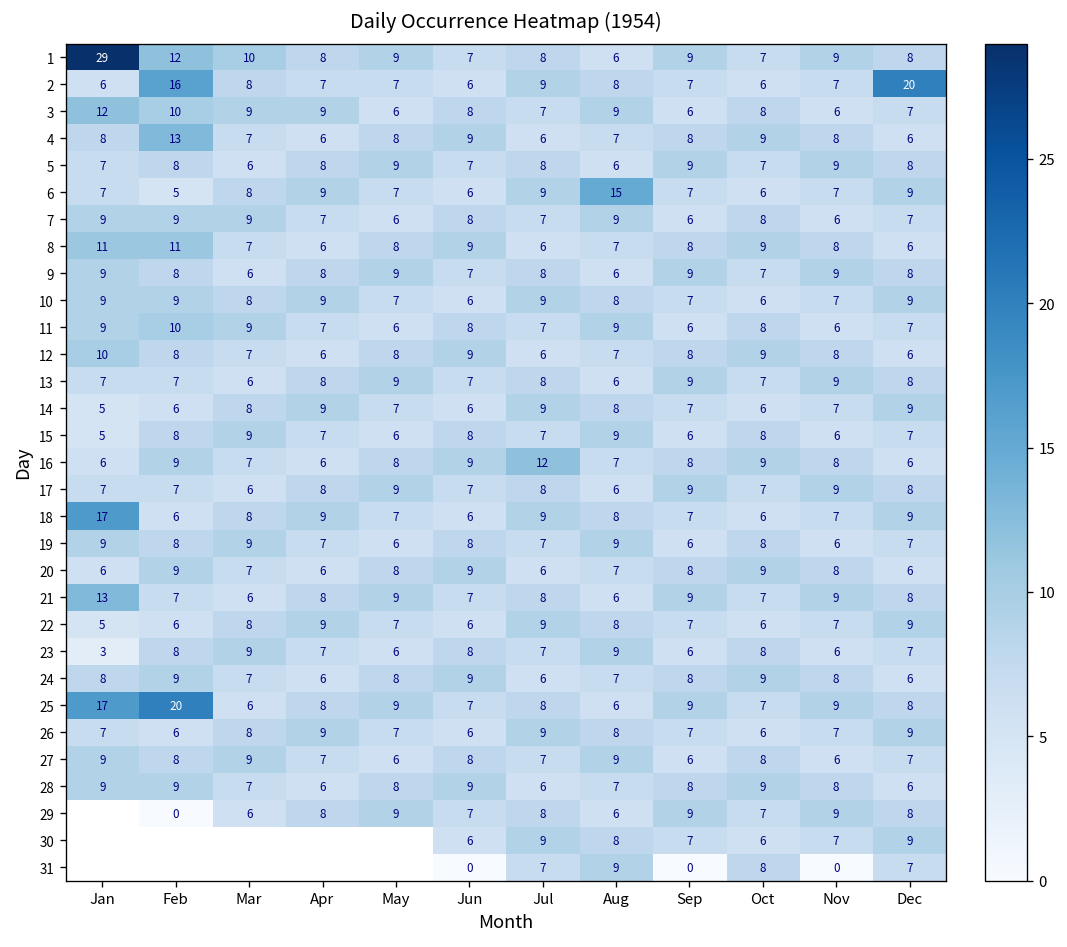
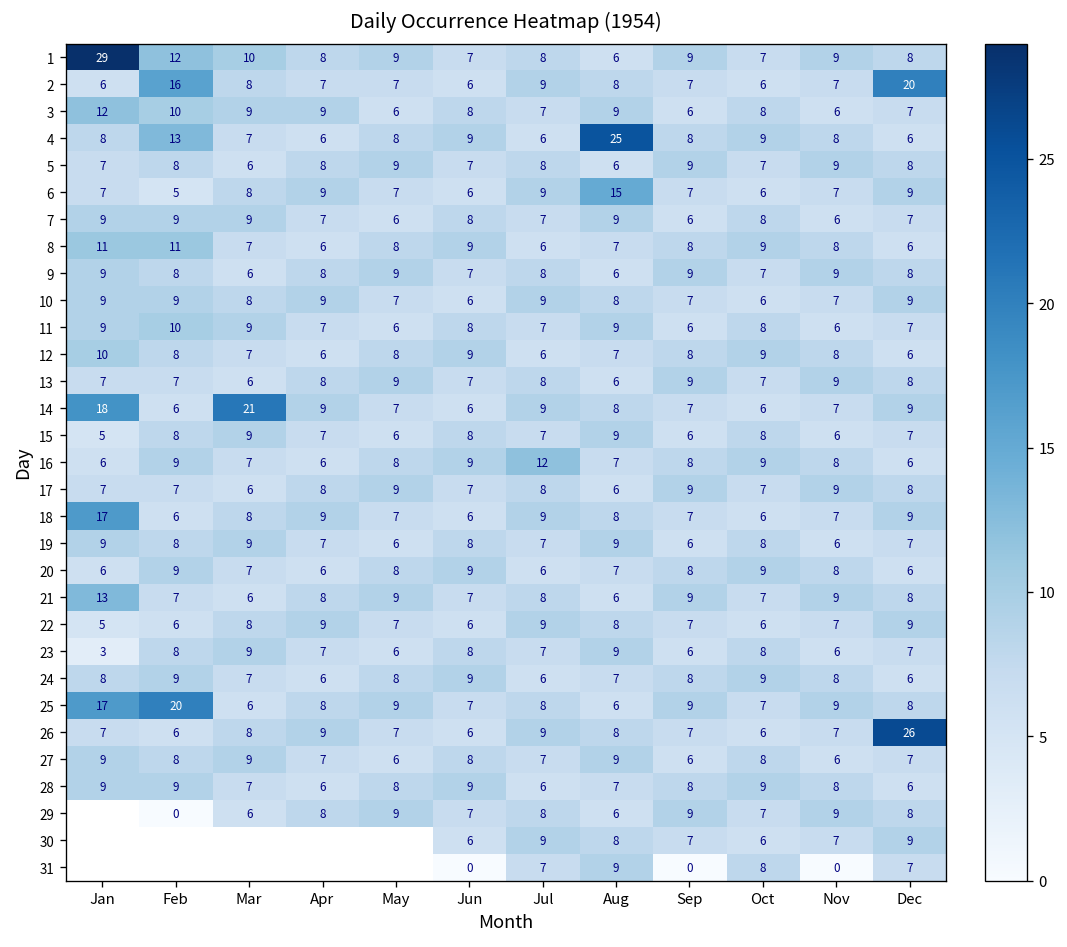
4, Aug: 7 -> 25
14, Jan: 5 -> 18
14, Mar: 8 -> 21
26, Dec: 9 -> 26
